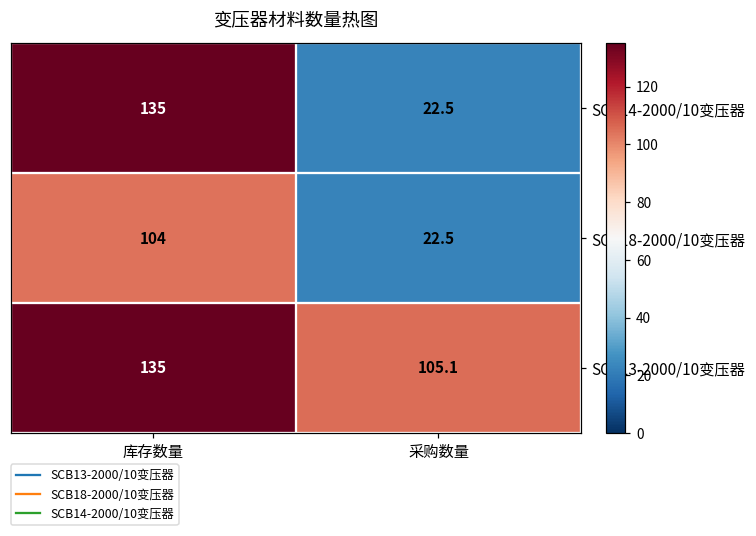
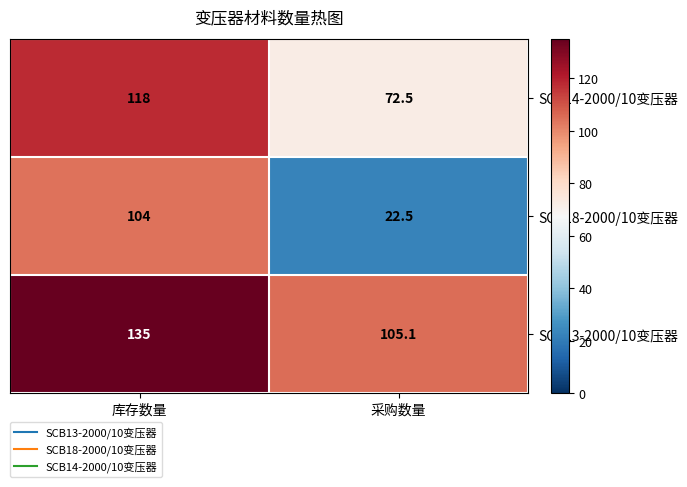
SCB14-2000/10变压器, 库存数量: 135 -> 118
SCB14-2000/10变压器, 采购数量: 22.5 -> 72.5
